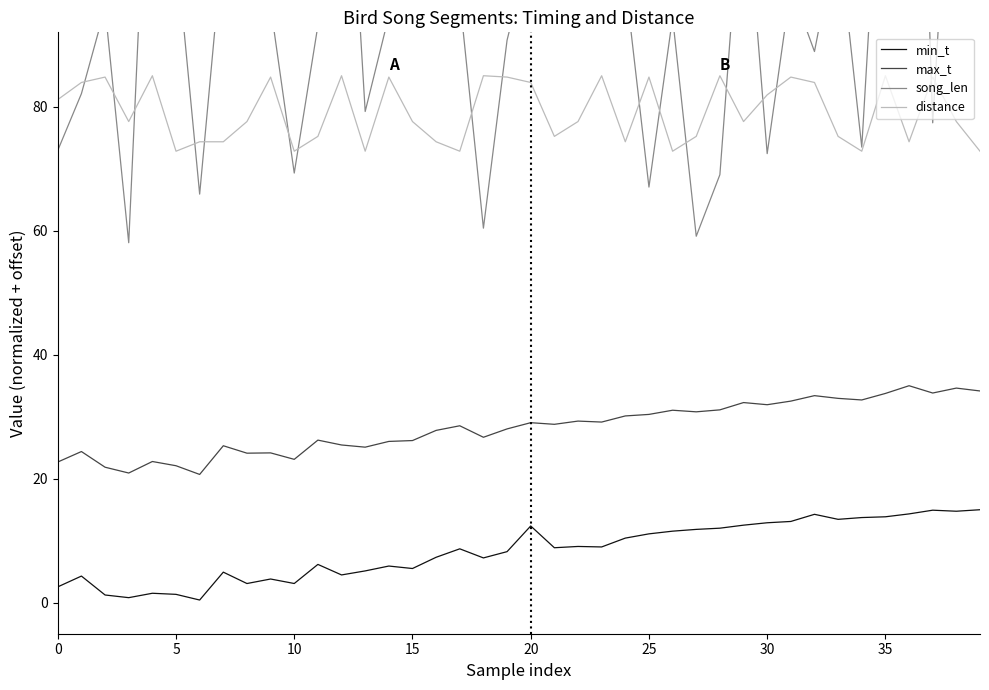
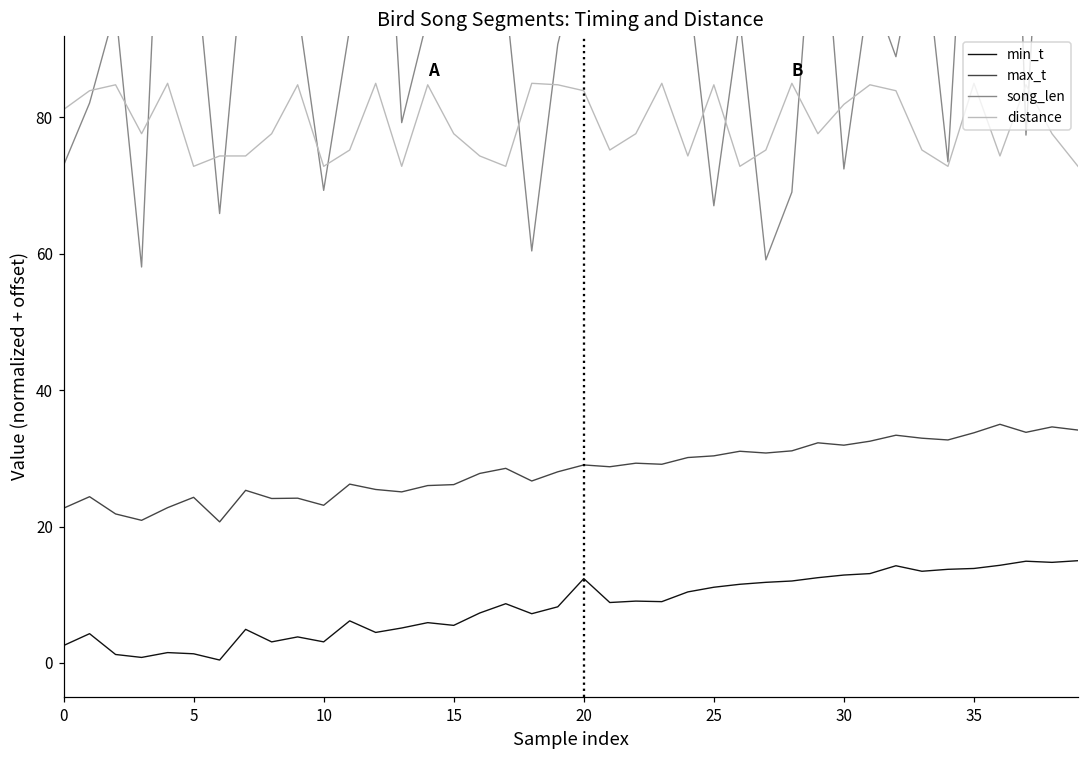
max_t, 5: 22 -> 24
